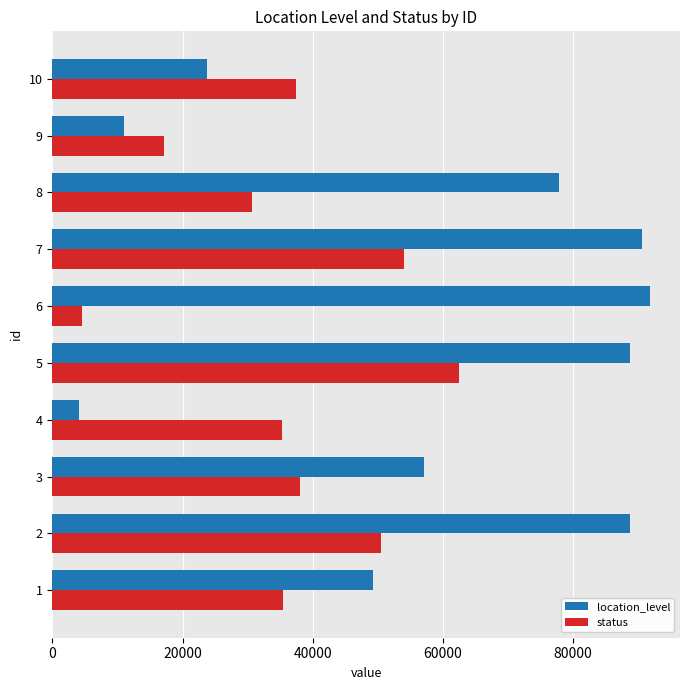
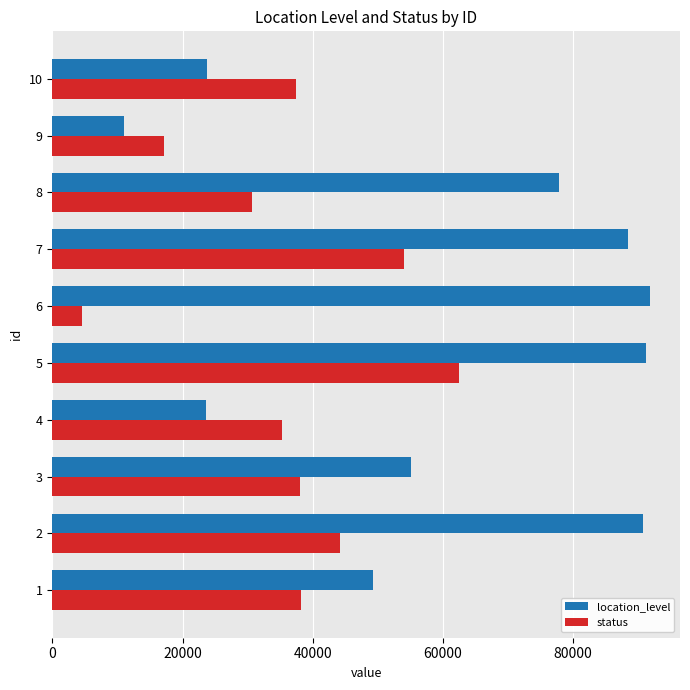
location_level, 7: 91000 -> 88000
location_level, 5: 89000 -> 91000
location_level, 4: 4000 -> 24000
location_level, 3: 57000 -> 55000
location_level, 2: 89000 -> 91000
status, 2: 51000 -> 44000
status, 1: 35000 -> 38000
